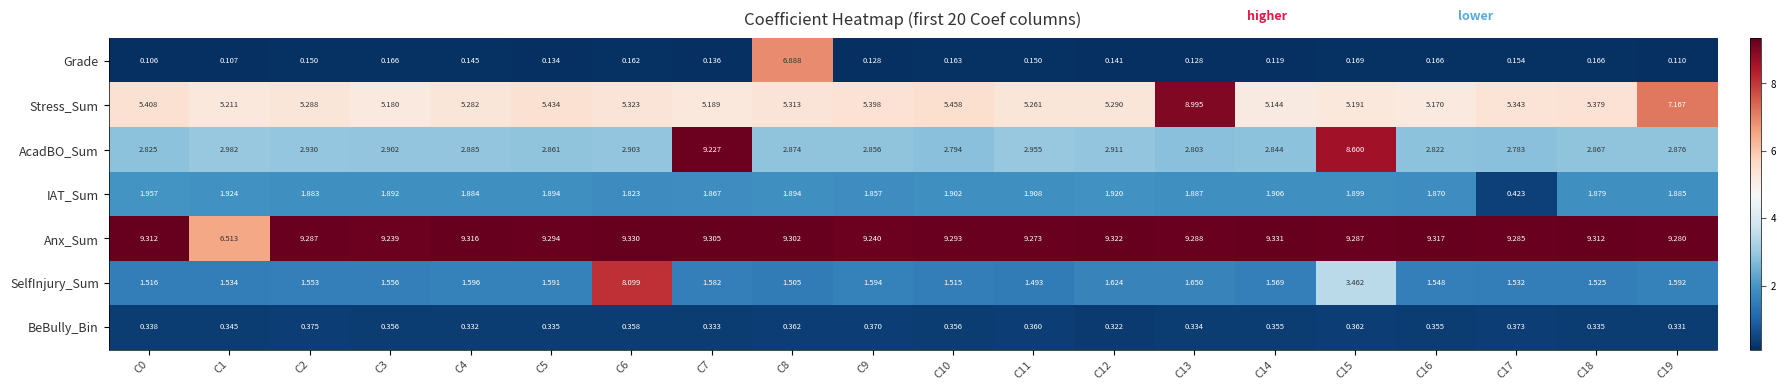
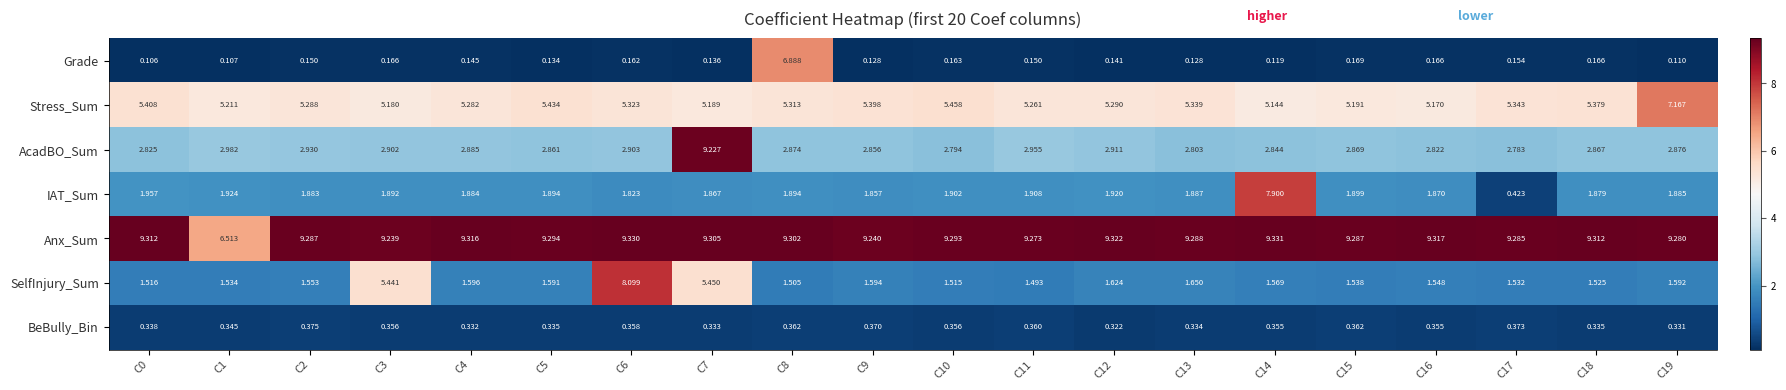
Stress_Sum, C13: 8.995 -> 5.339
AcadBO_Sum, C15: 8.600 -> 2.869
IAT_Sum, C14: 1.906 -> 7.900
SelfInjury_Sum, C3: 1.556 -> 5.441
SelfInjury_Sum, C7: 1.582 -> 5.450
SelfInjury_Sum, C15: 3.462 -> 1.538
